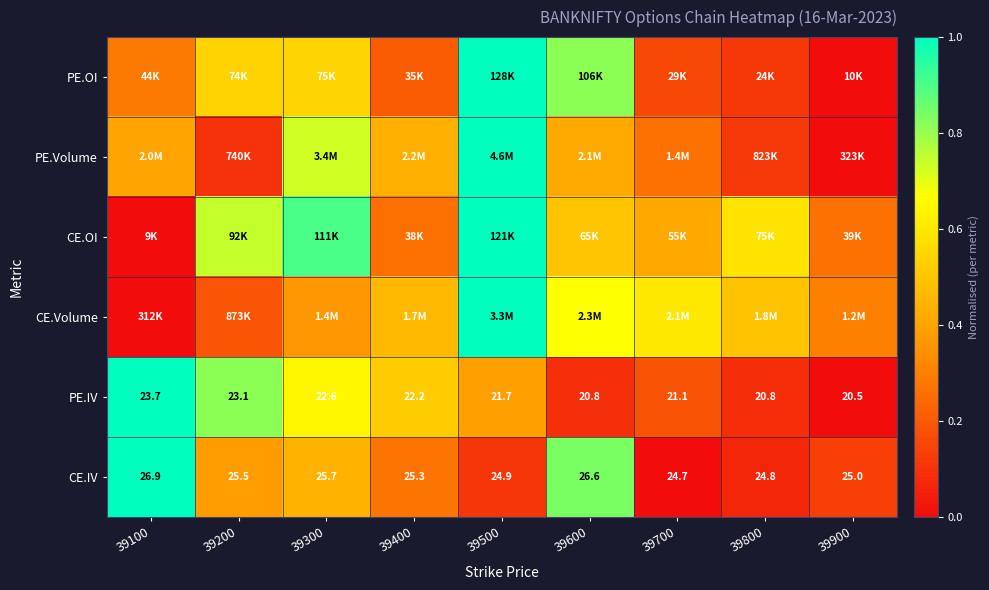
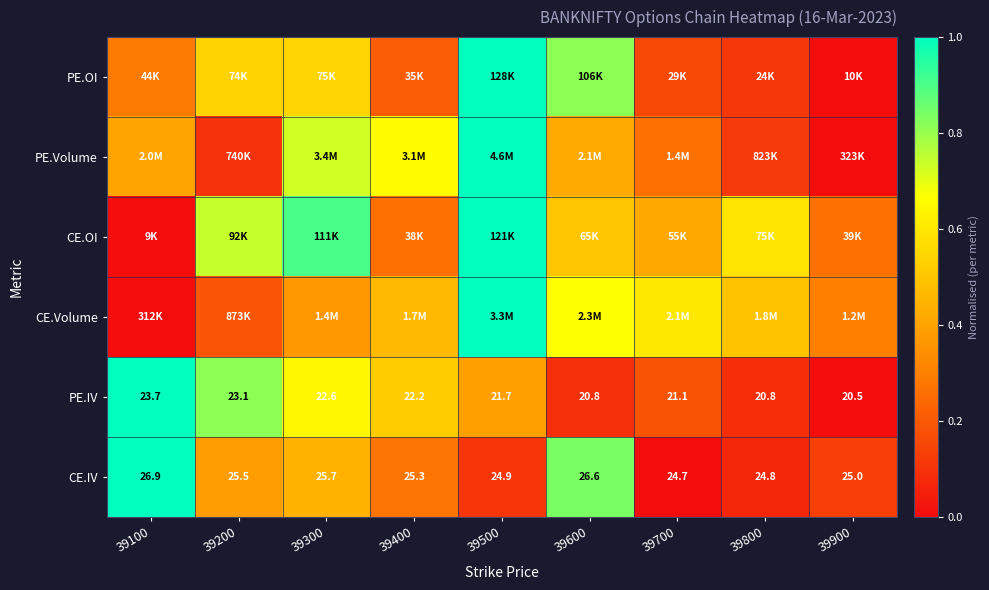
PE.Volume, 39400: 2.2M -> 3.1M
